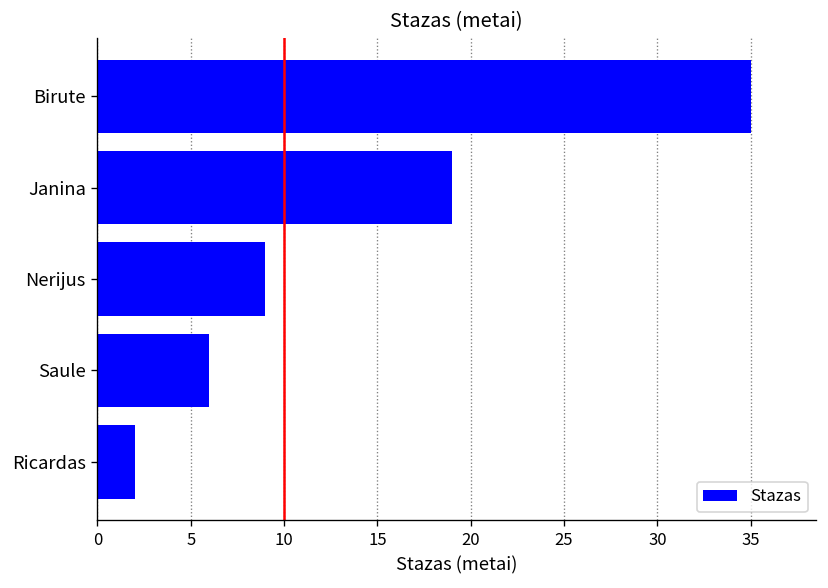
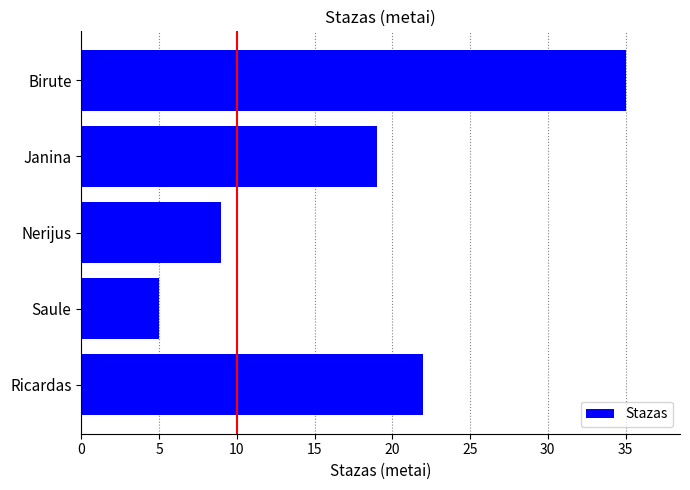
Saule: 6 -> 5
Ricardas: 2 -> 22
